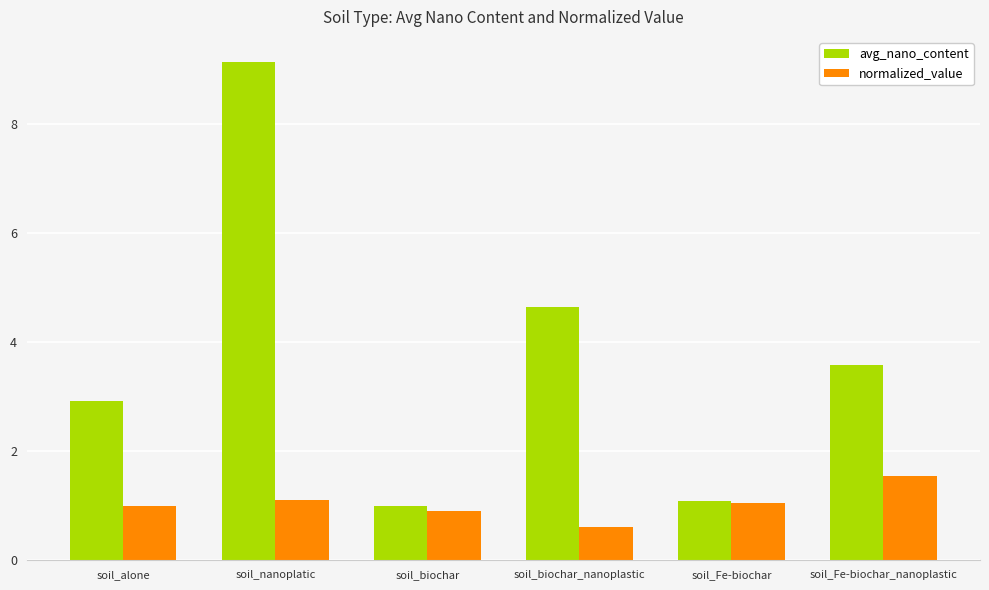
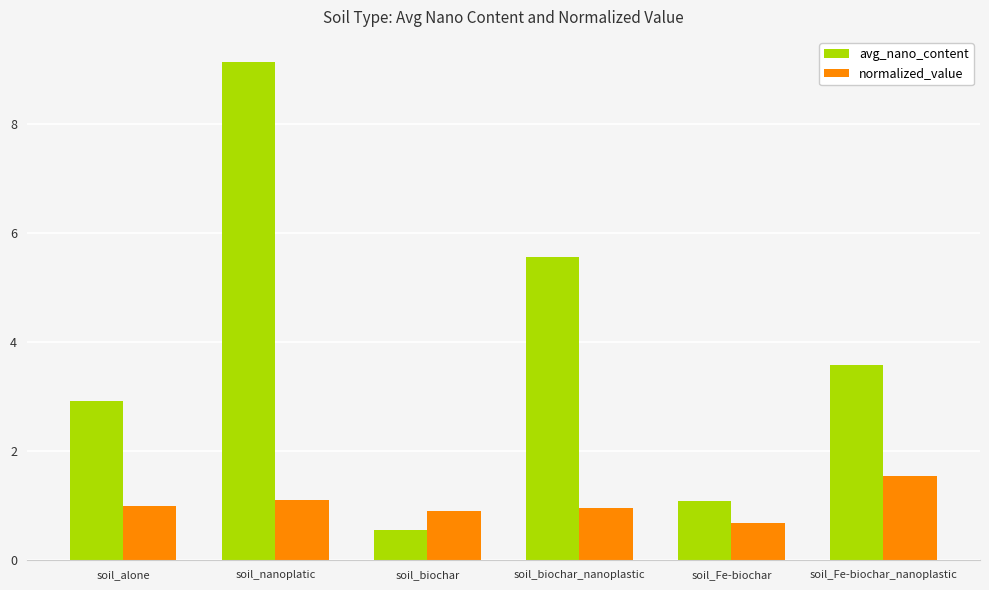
avg_nano_content, soil_biochar: 1.0 -> 0.6
avg_nano_content, soil_biochar_nanoplastic: 4.7 -> 5.6
normalized_value, soil_biochar_nanoplastic: 0.6 -> 1.0
normalized_value, soil_Fe-biochar: 1.1 -> 0.7
